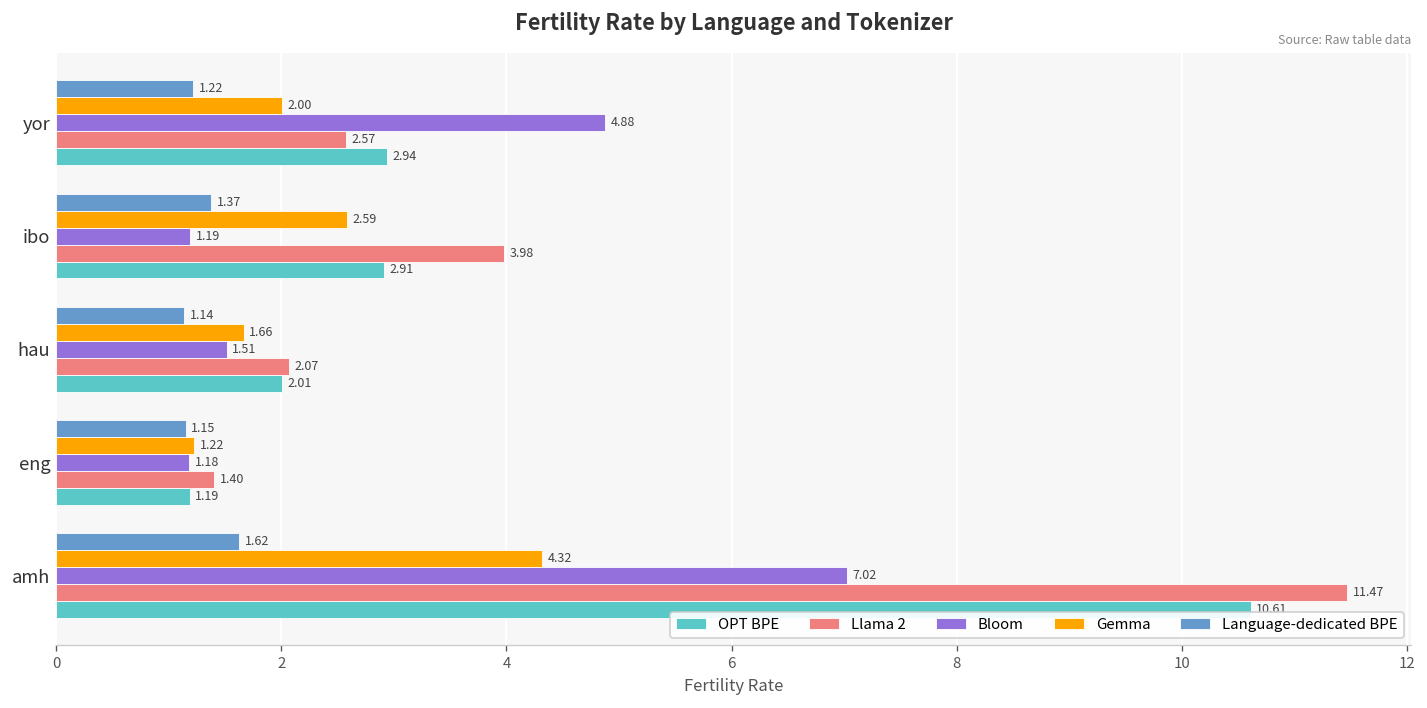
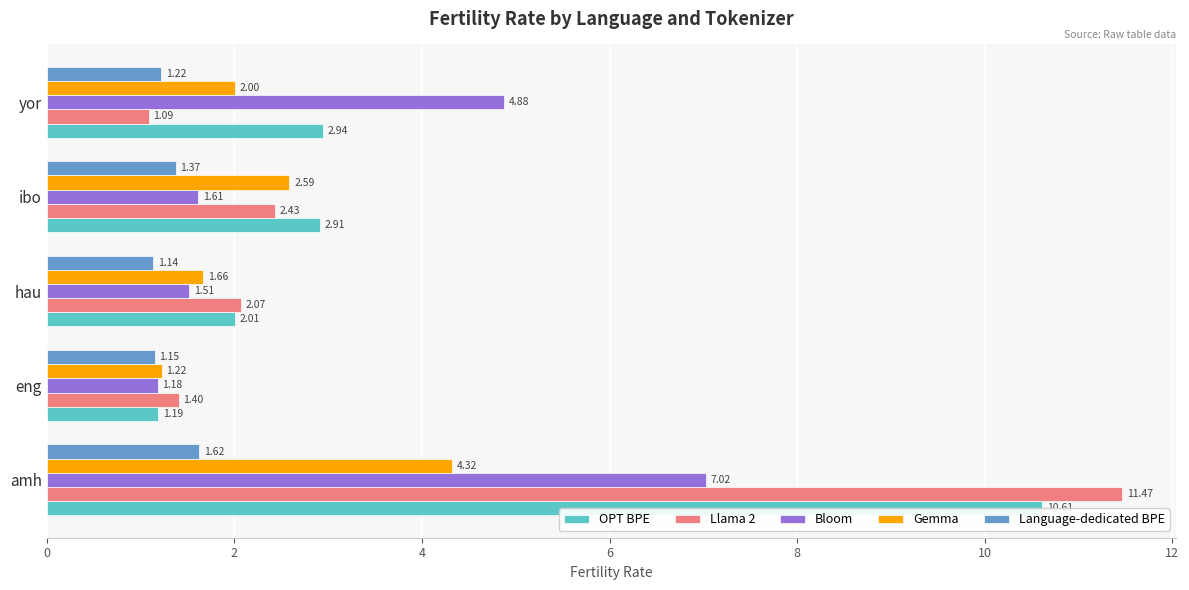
Llama 2, yor: 2.57 -> 1.09
Bloom, ibo: 1.19 -> 1.61
Llama 2, ibo: 3.98 -> 2.43
